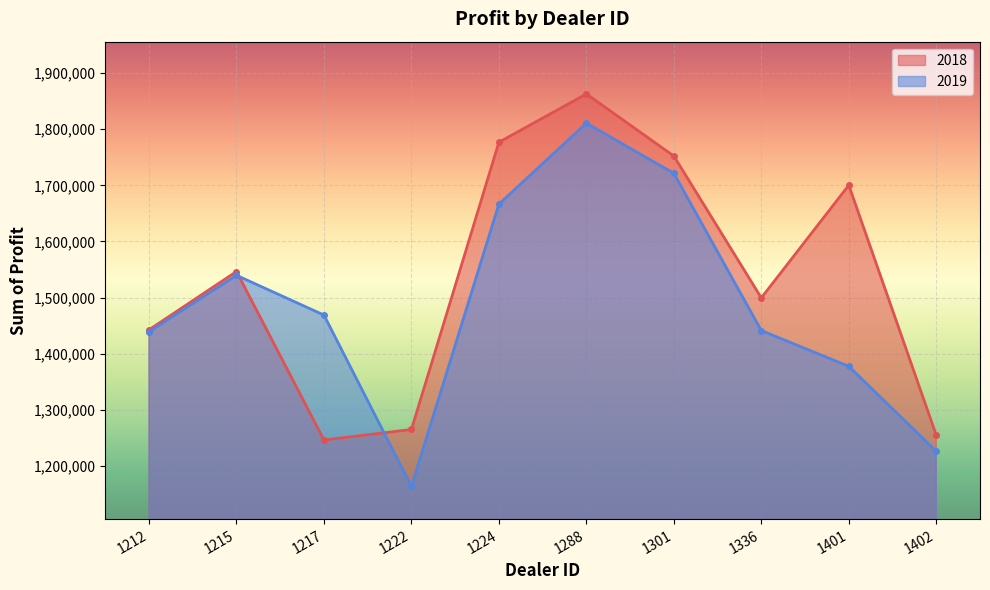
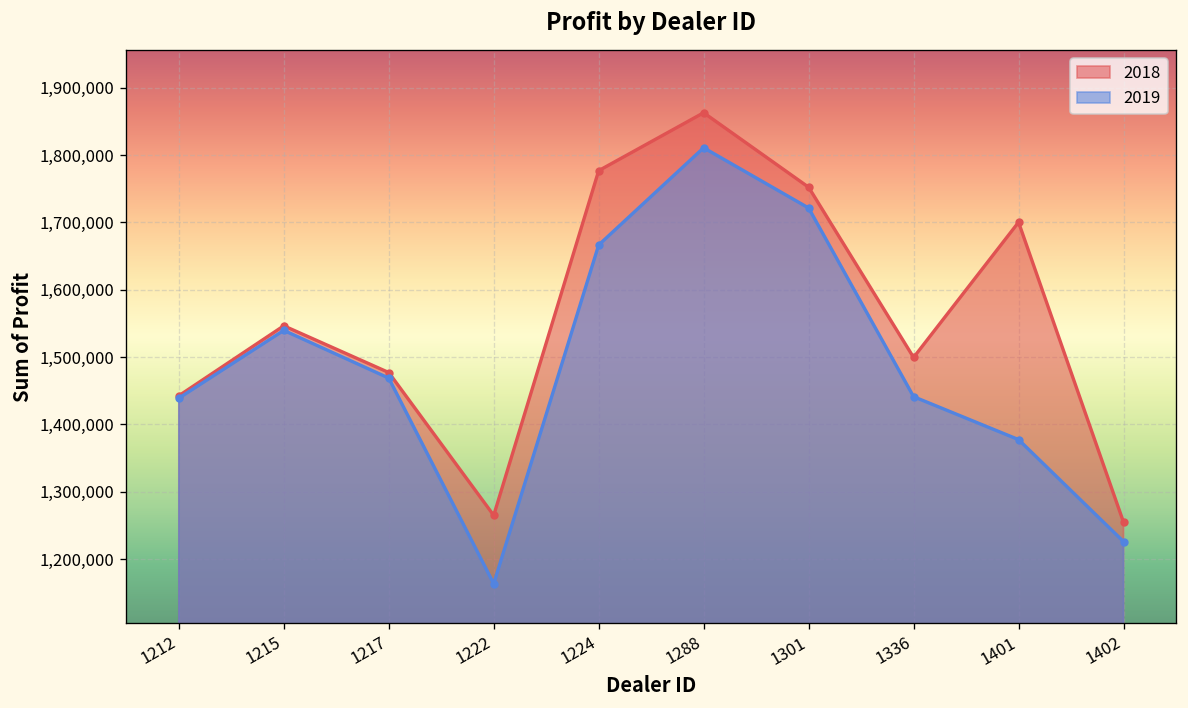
2018, 1217: 1,250,000 -> 1,480,000
